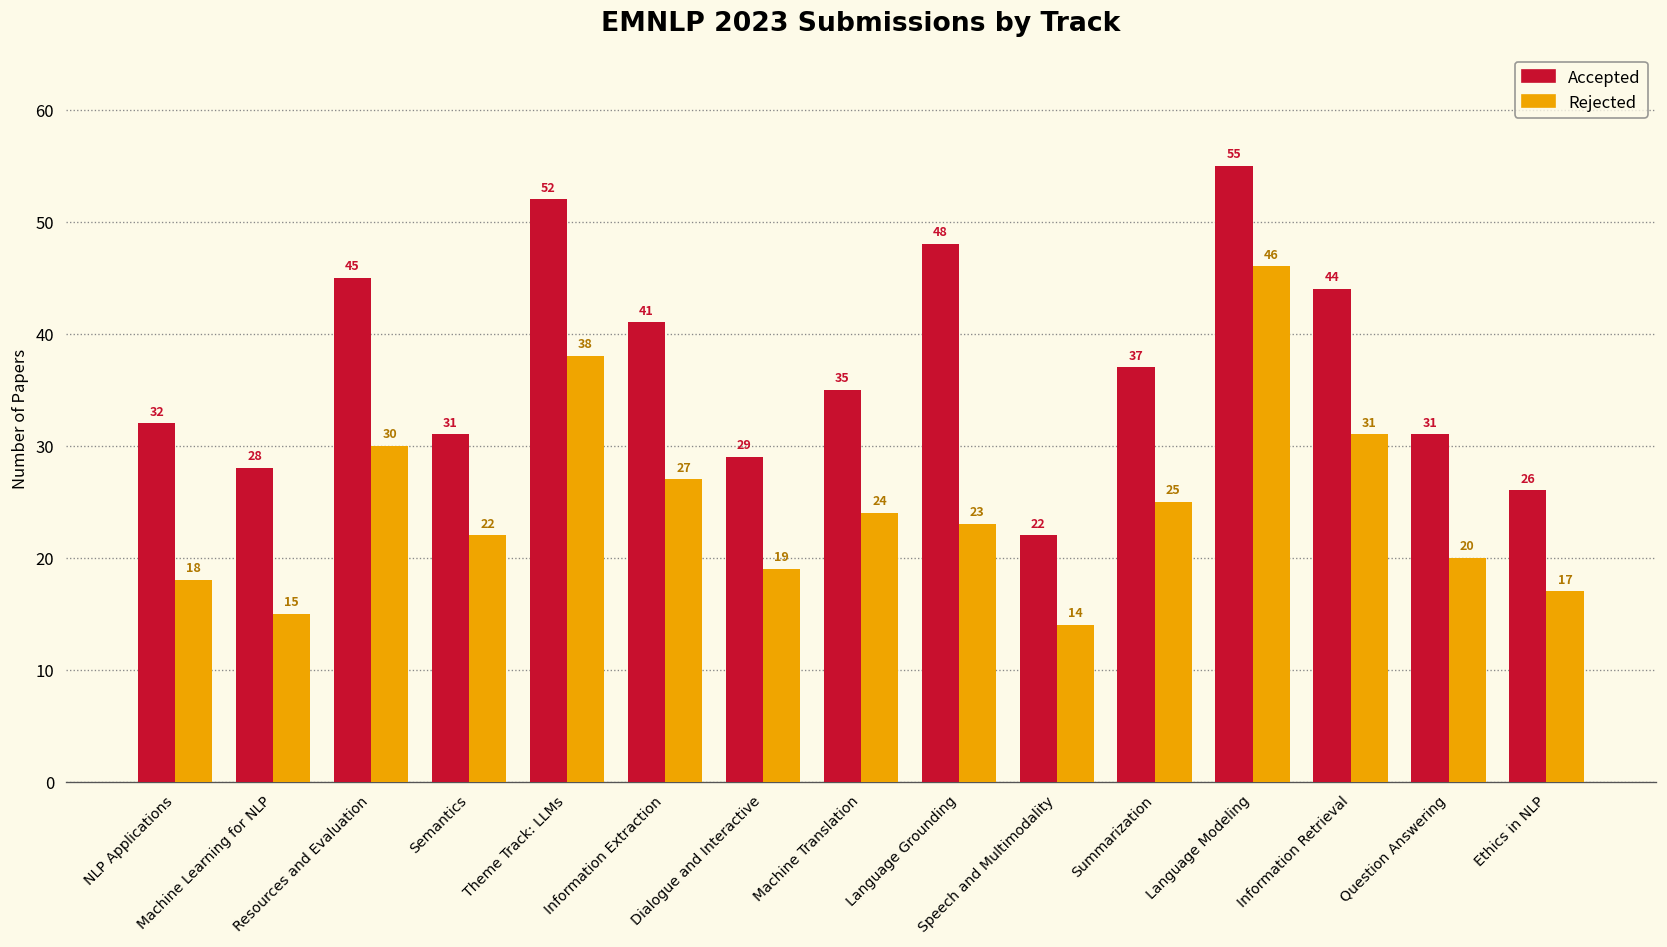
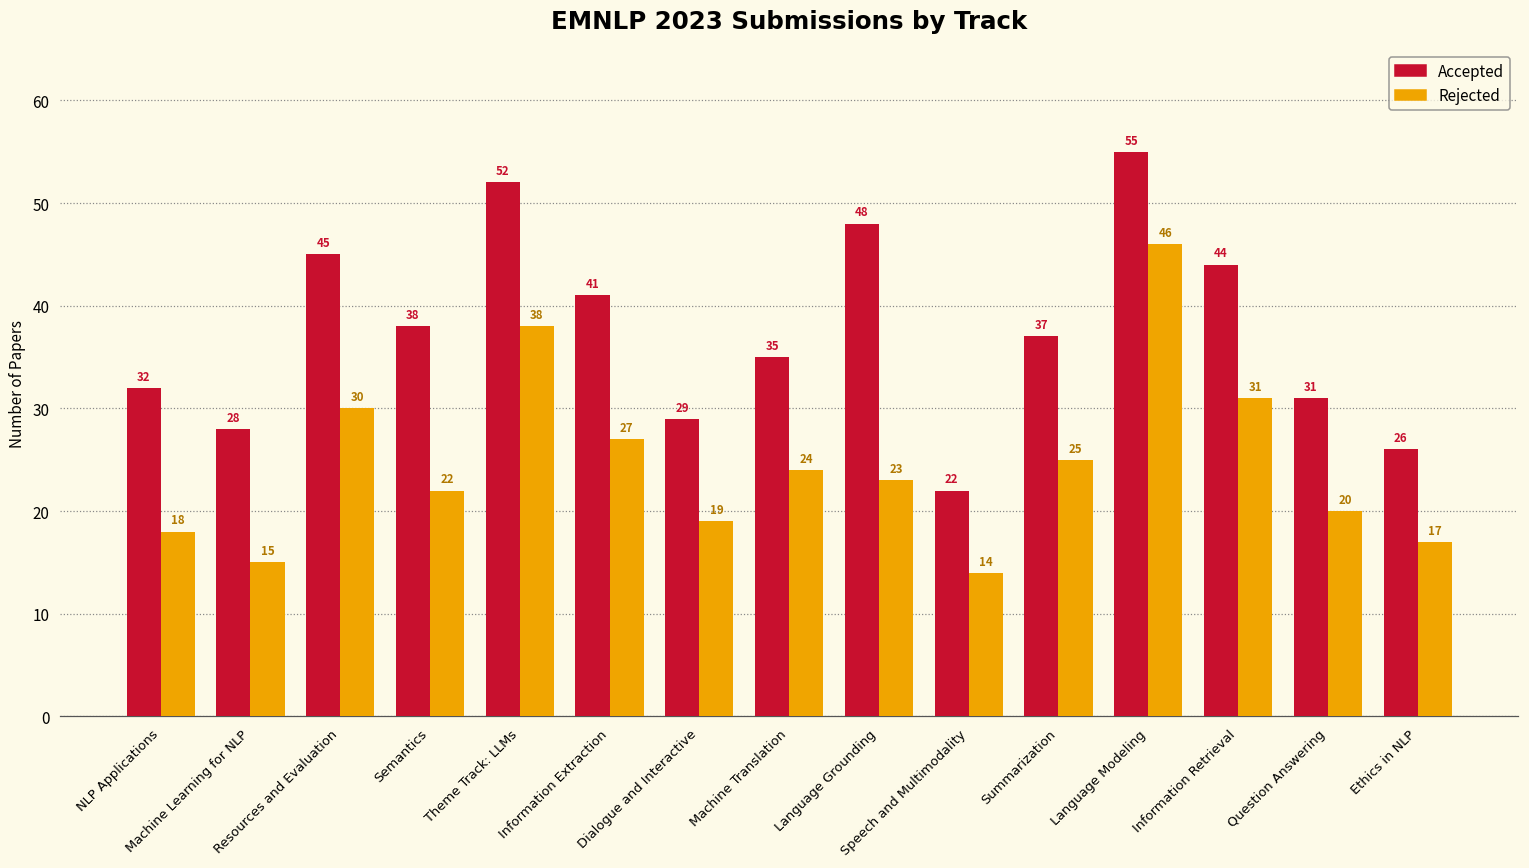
Accepted, Semantics: 31 -> 38
